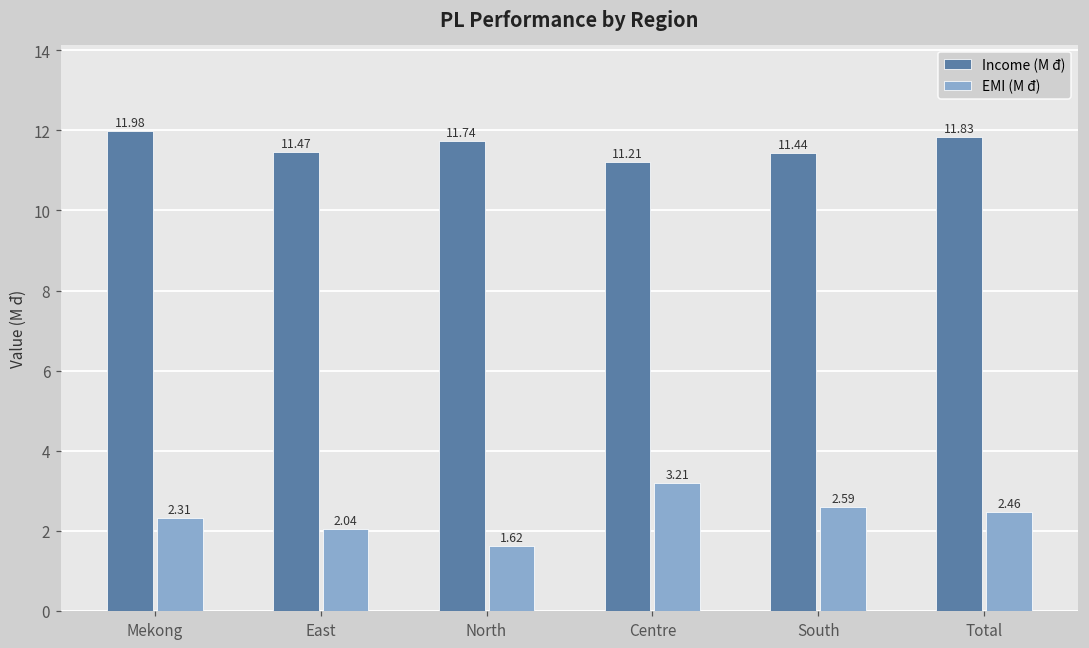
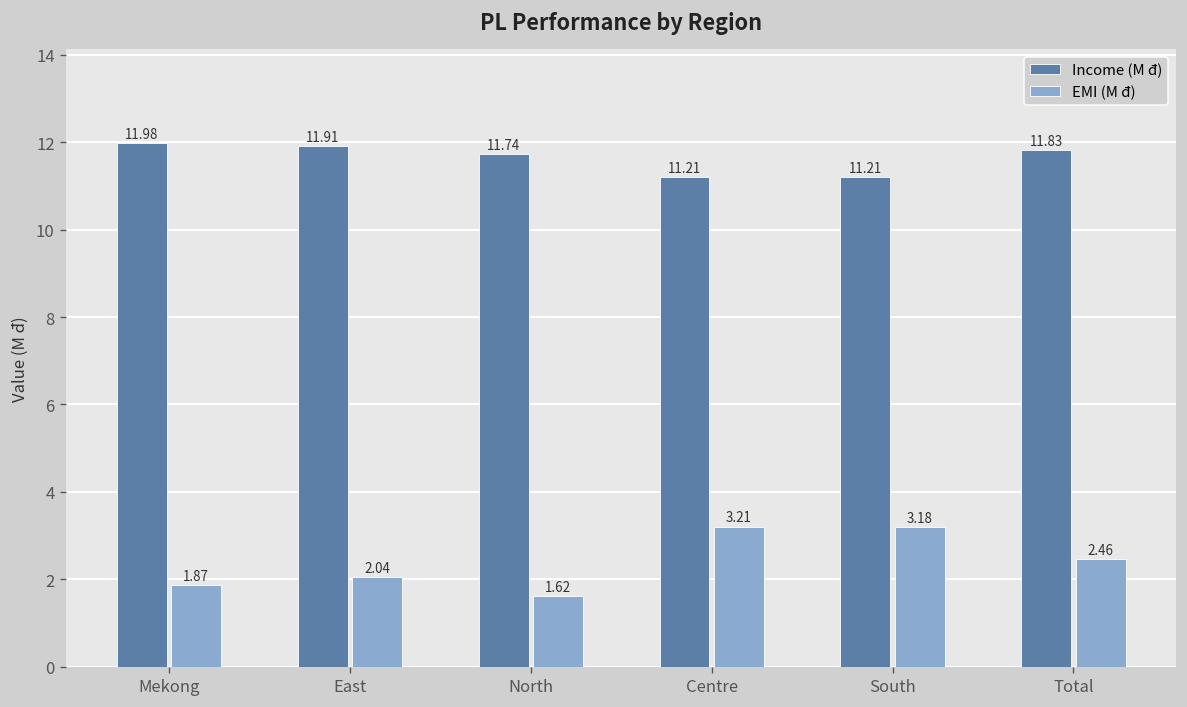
EMI (M đ), Mekong: 2.31 -> 1.87
Income (M đ), East: 11.47 -> 11.91
Income (M đ), South: 11.44 -> 11.21
EMI (M đ), South: 2.59 -> 3.18
